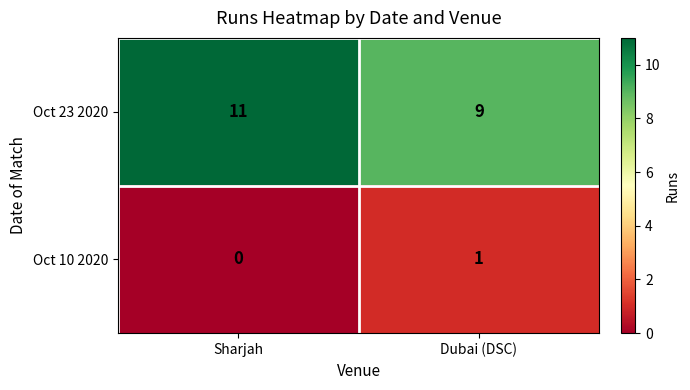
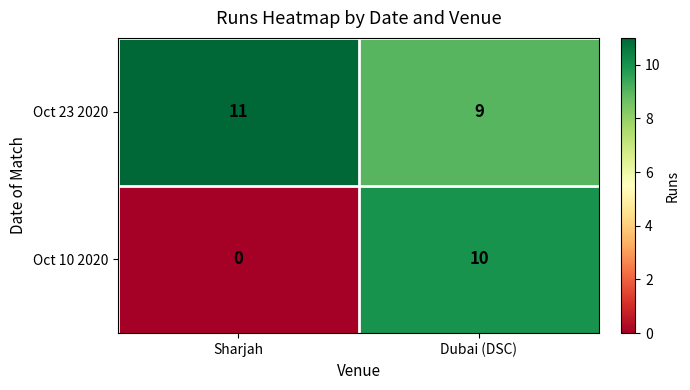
Oct 10 2020, Dubai (DSC): 1 -> 10
